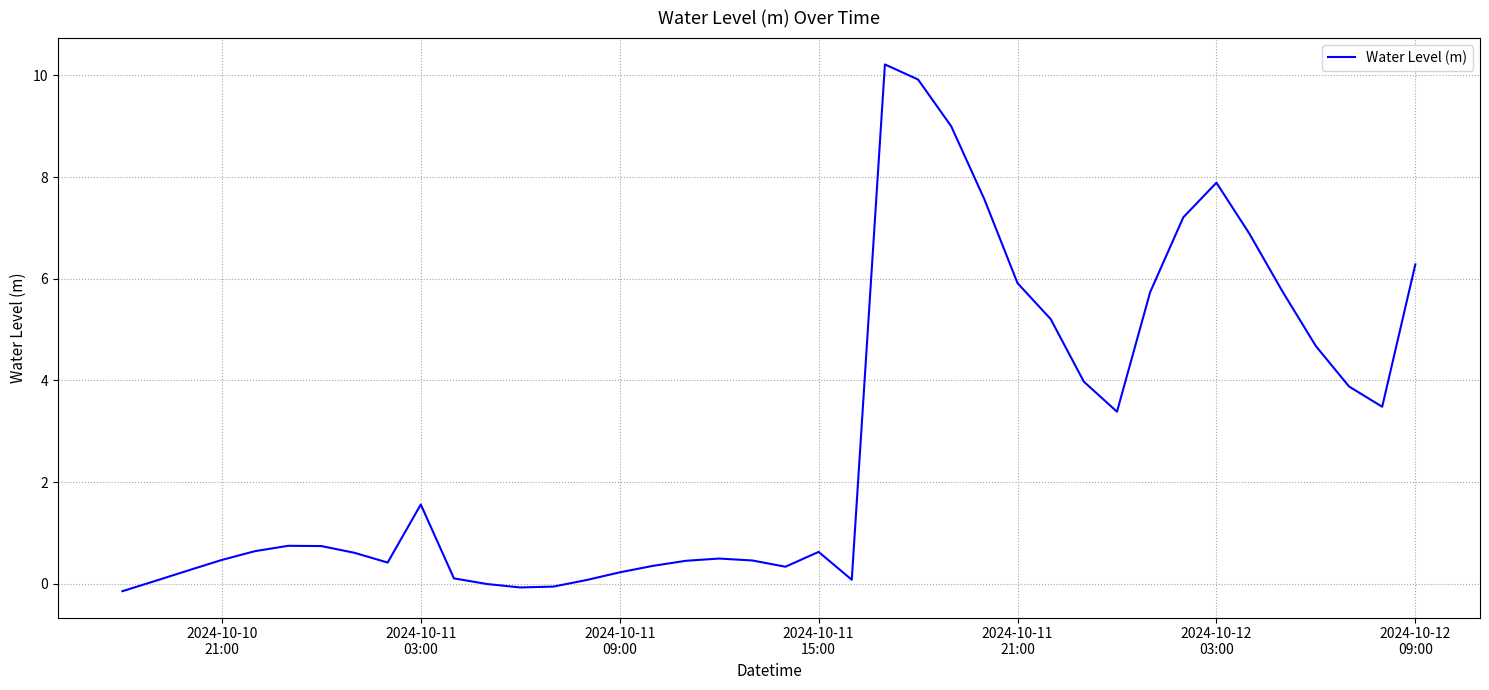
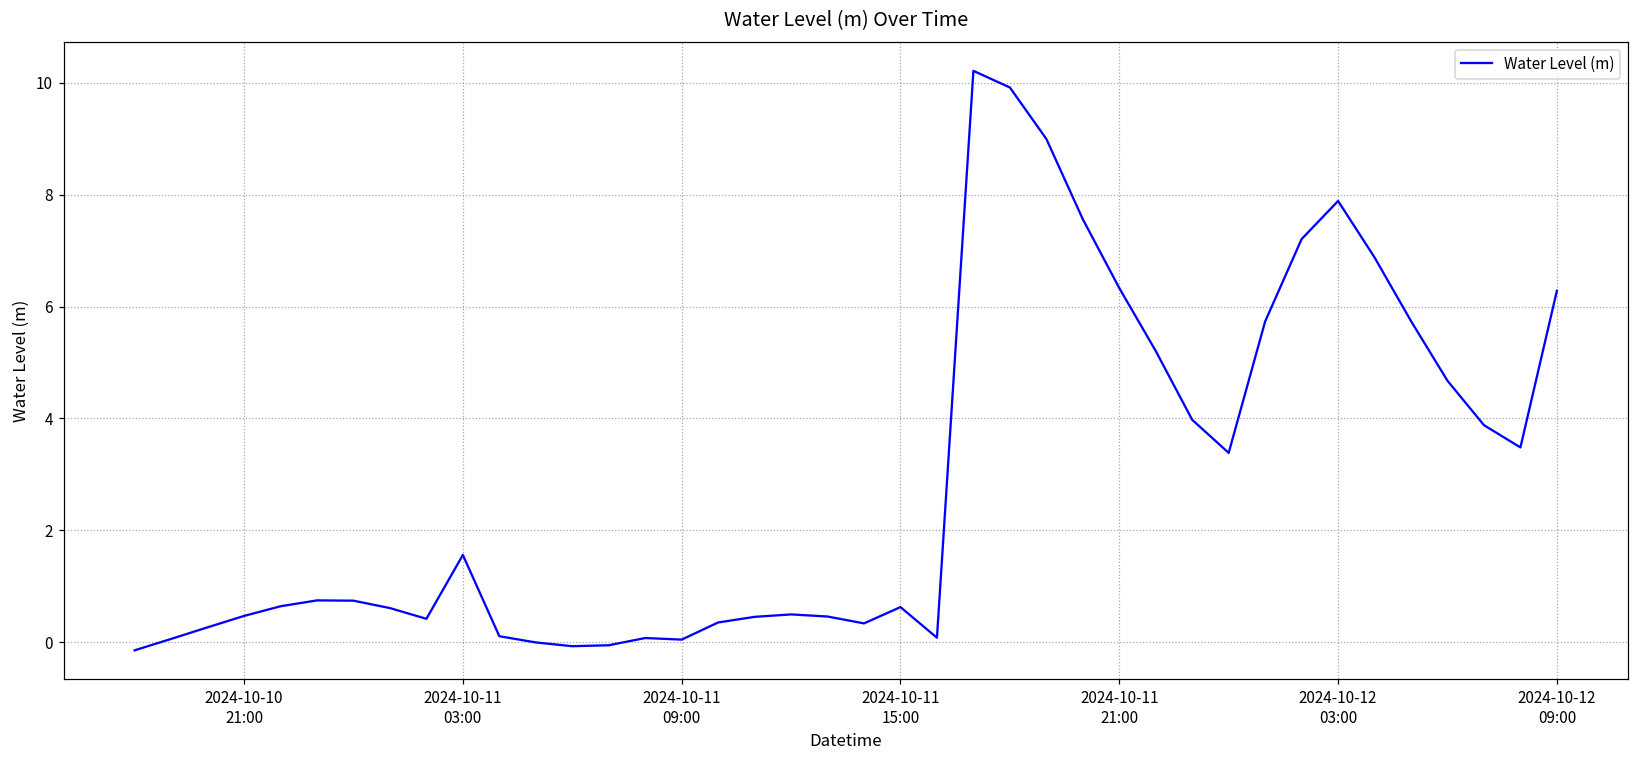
2024-10-11 09:00: 0.2 -> 0.0
2024-10-11 21:00: 5.9 -> 6.3
